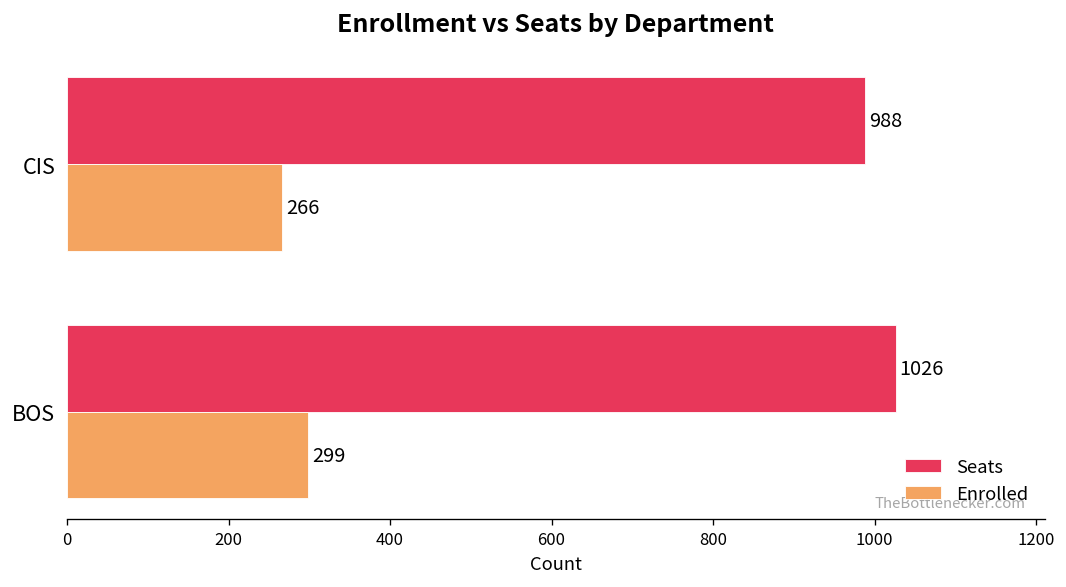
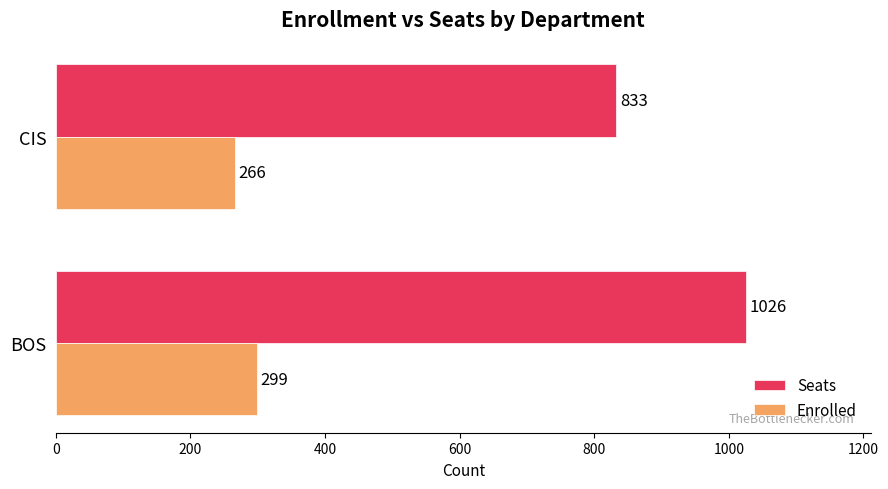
Seats, CIS: 988 -> 833
